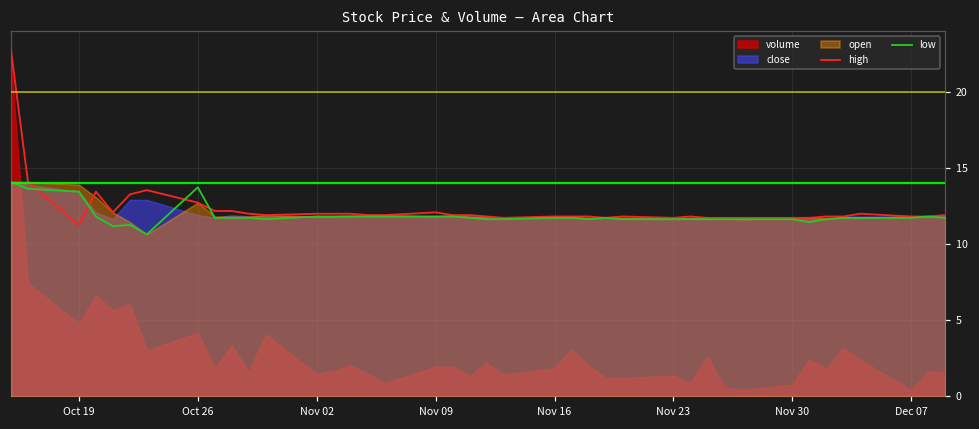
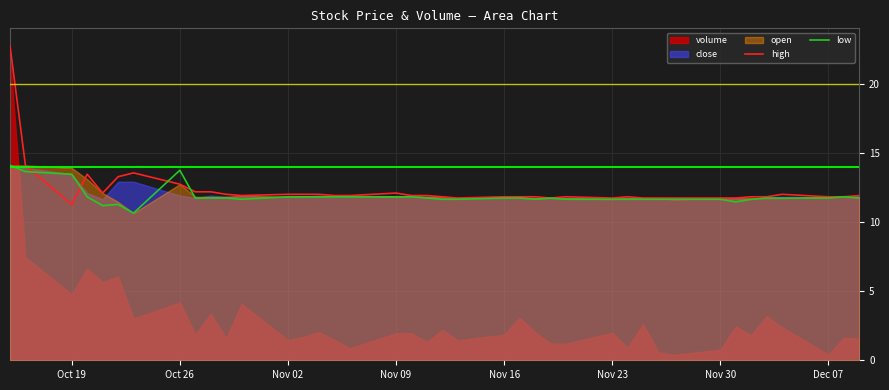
volume, Nov 23: 1.4 -> 2.0
